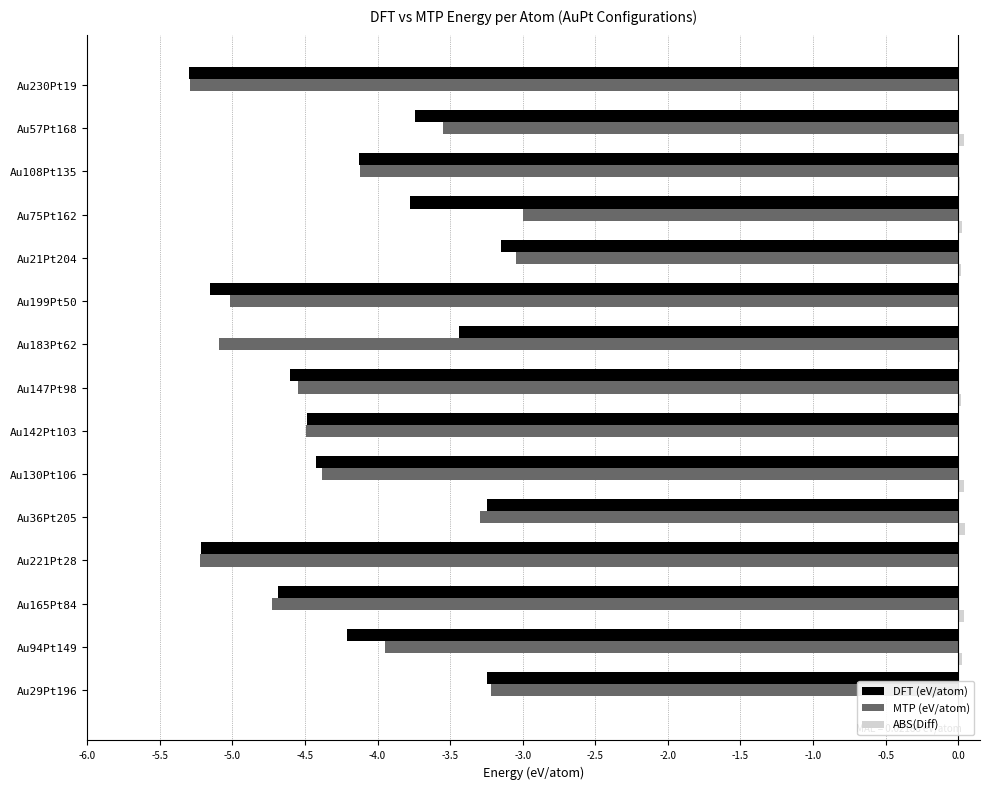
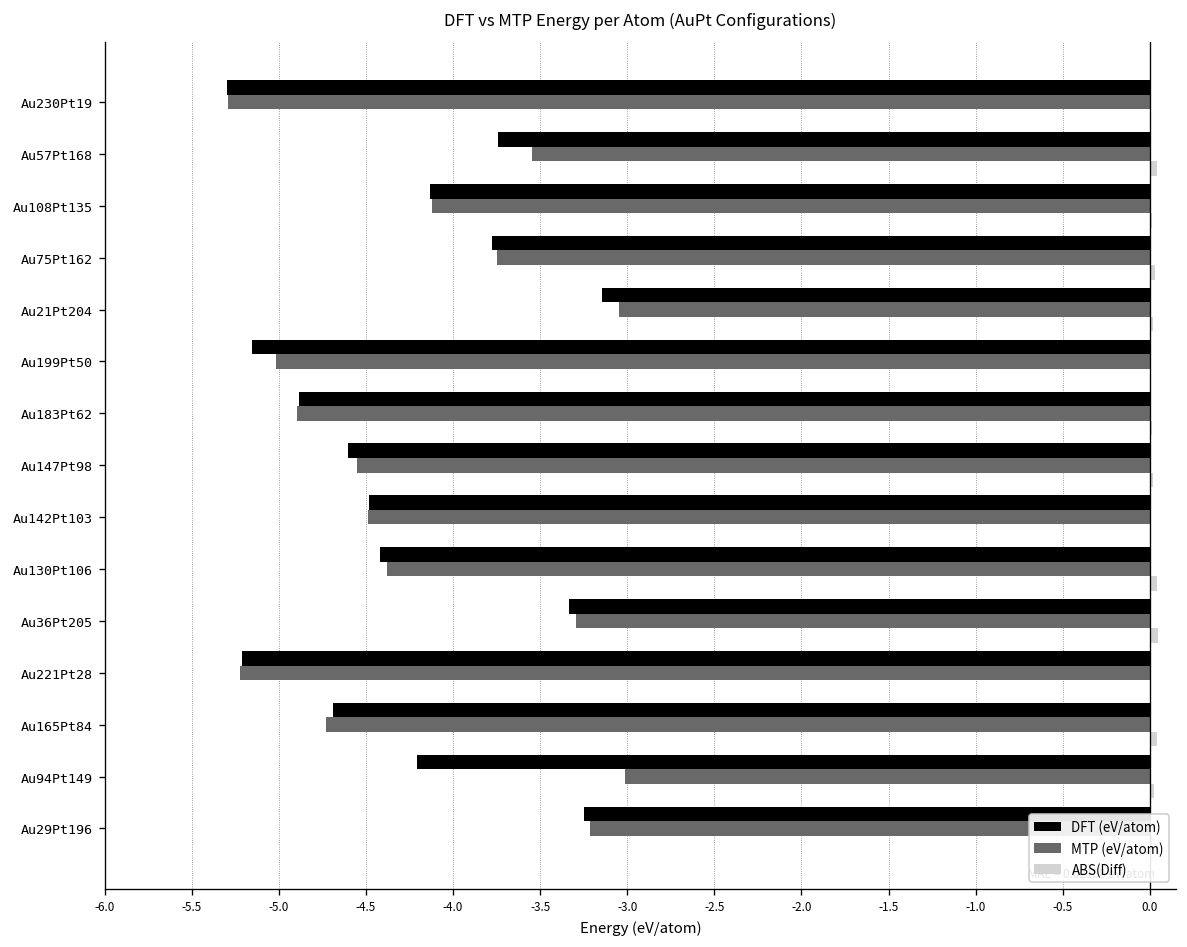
MTP (eV/atom), Au75Pt162: -3.00 -> -3.75
DFT (eV/atom), Au183Pt62: -3.44 -> -4.89
MTP (eV/atom), Au183Pt62: -5.09 -> -4.90
DFT (eV/atom), Au36Pt205: -3.25 -> -3.34
MTP (eV/atom), Au94Pt149: -3.95 -> -3.01
